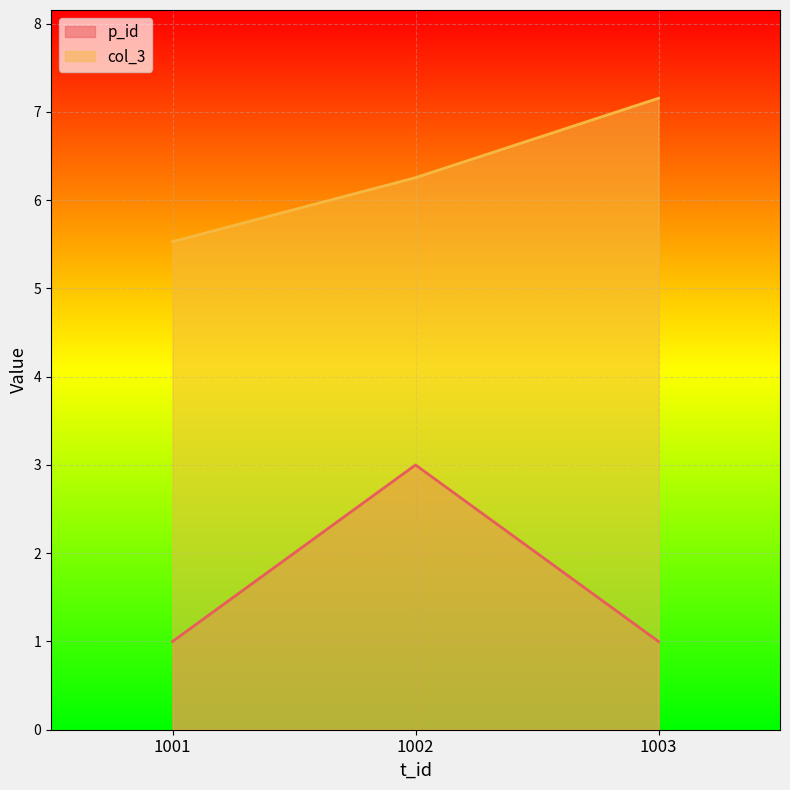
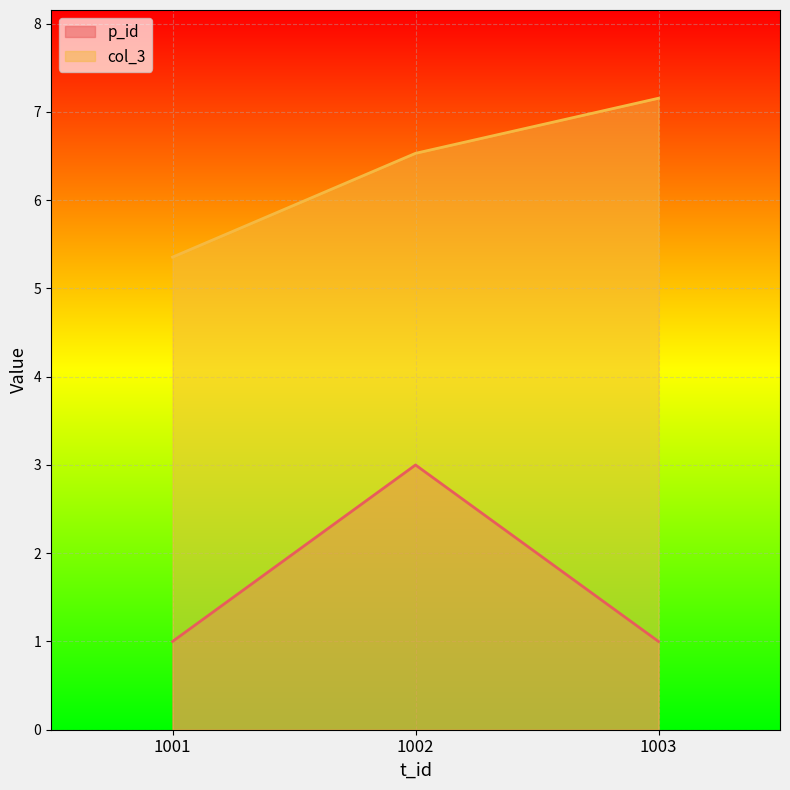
col_3, 1001: 5.5 -> 5.4
col_3, 1002: 6.3 -> 6.5
